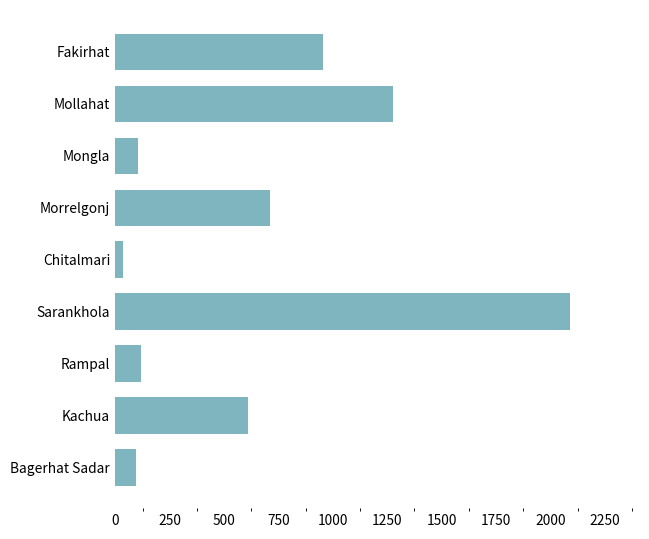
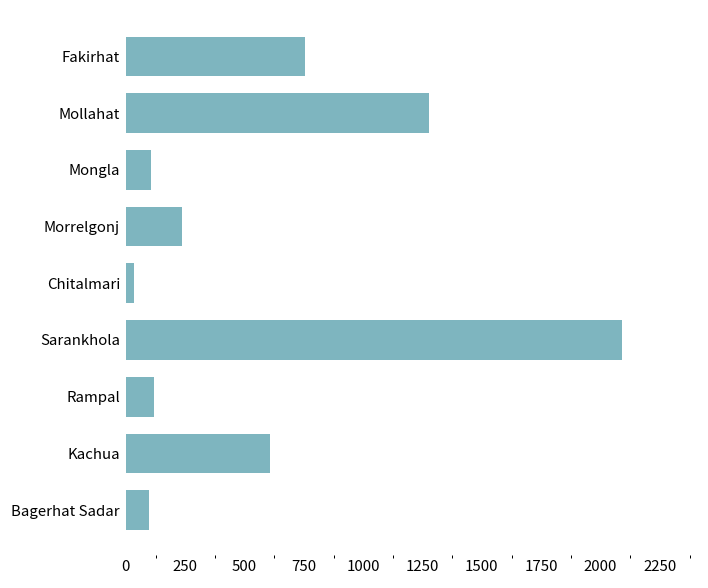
Fakirhat: 950 -> 760
Morrelgonj: 710 -> 240
